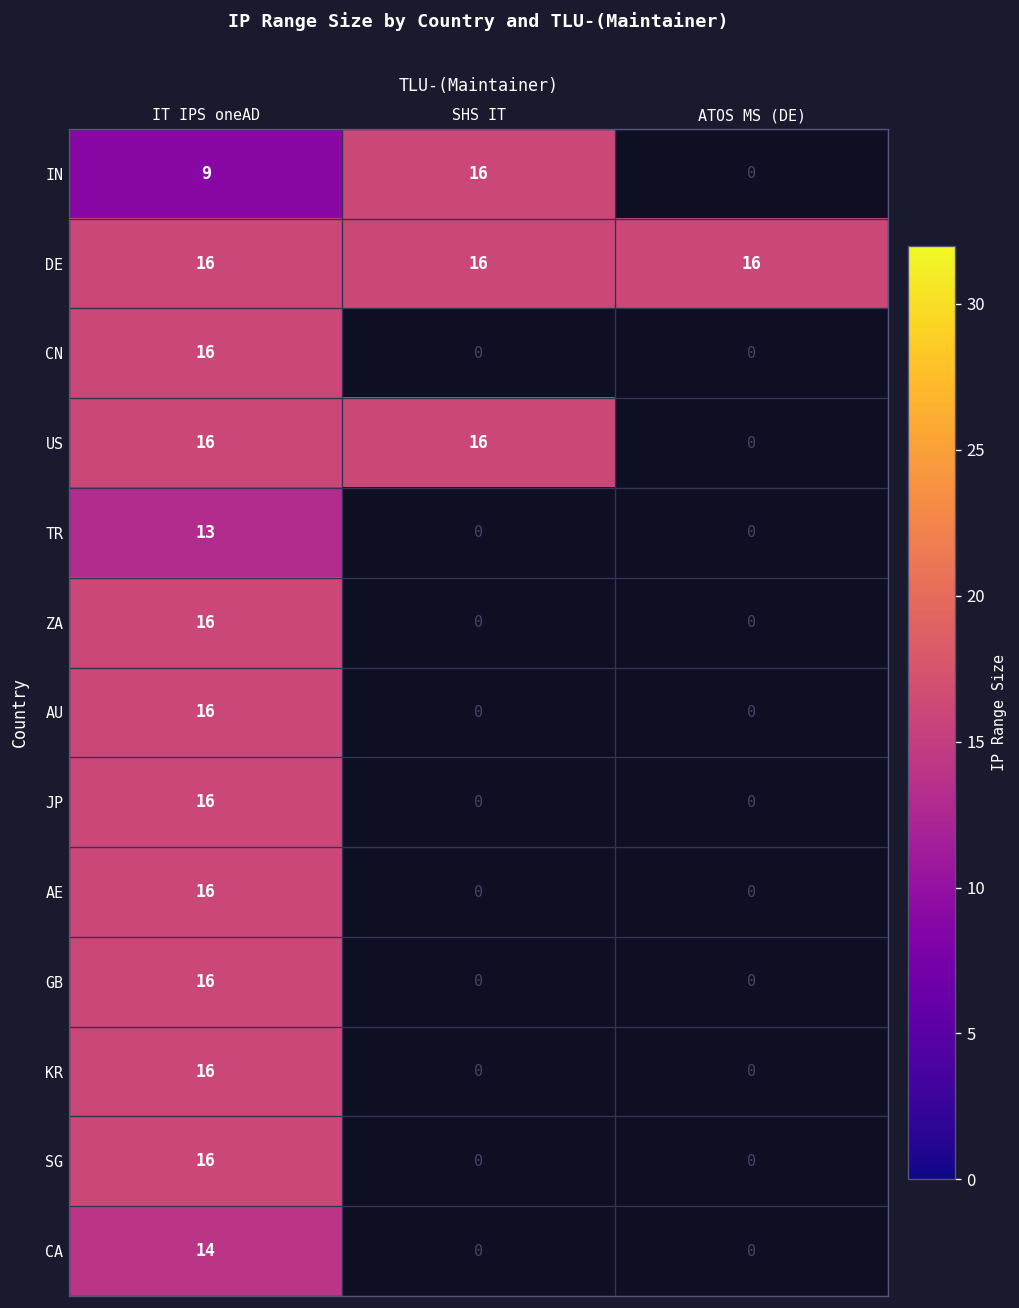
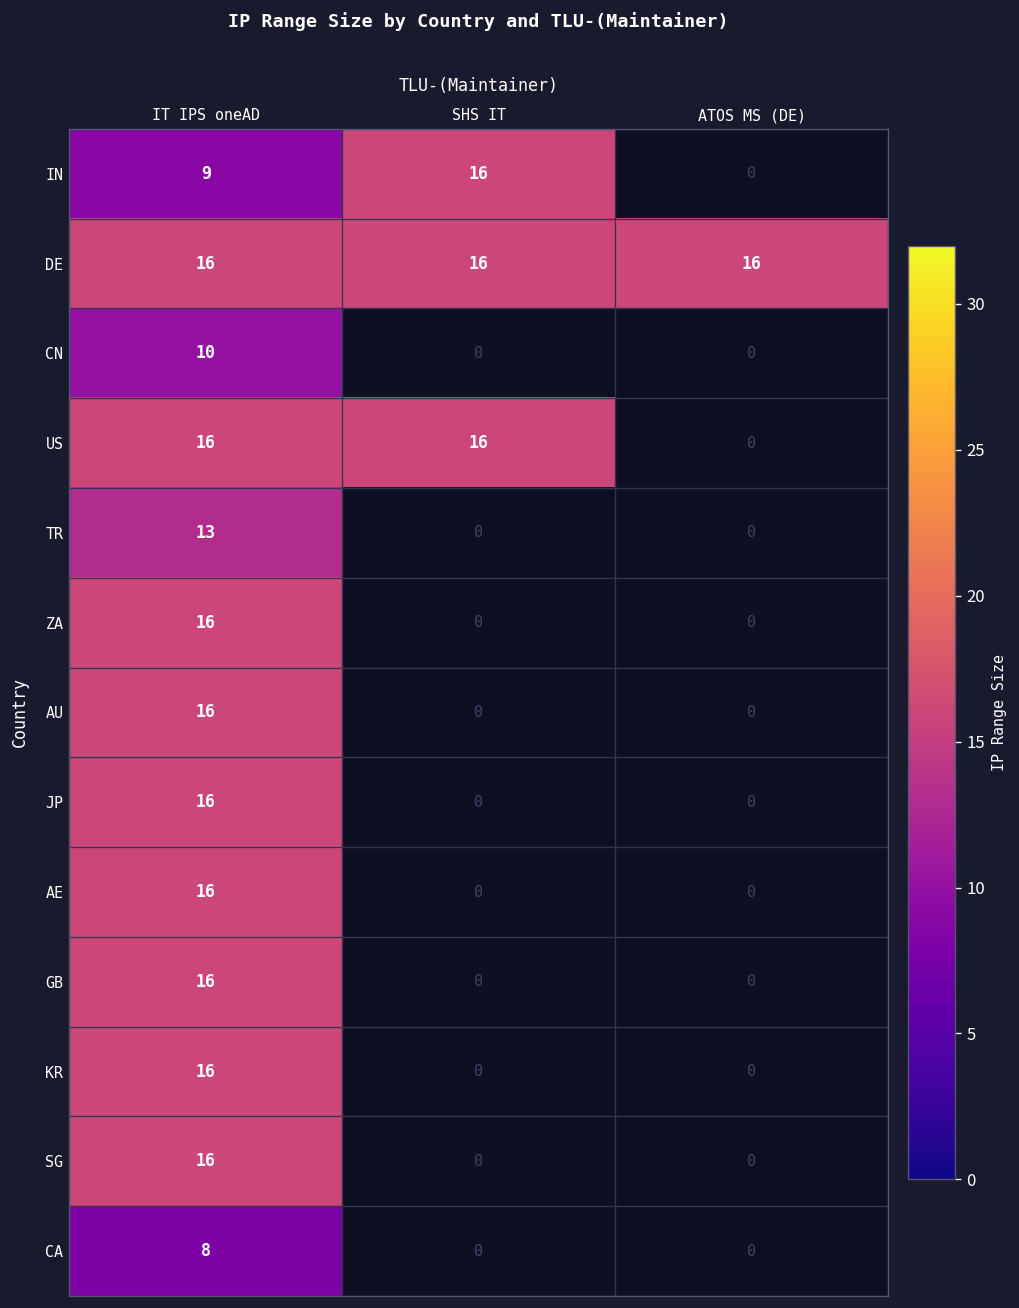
CN, IT IPS oneAD: 16 -> 10
CA, IT IPS oneAD: 14 -> 8
